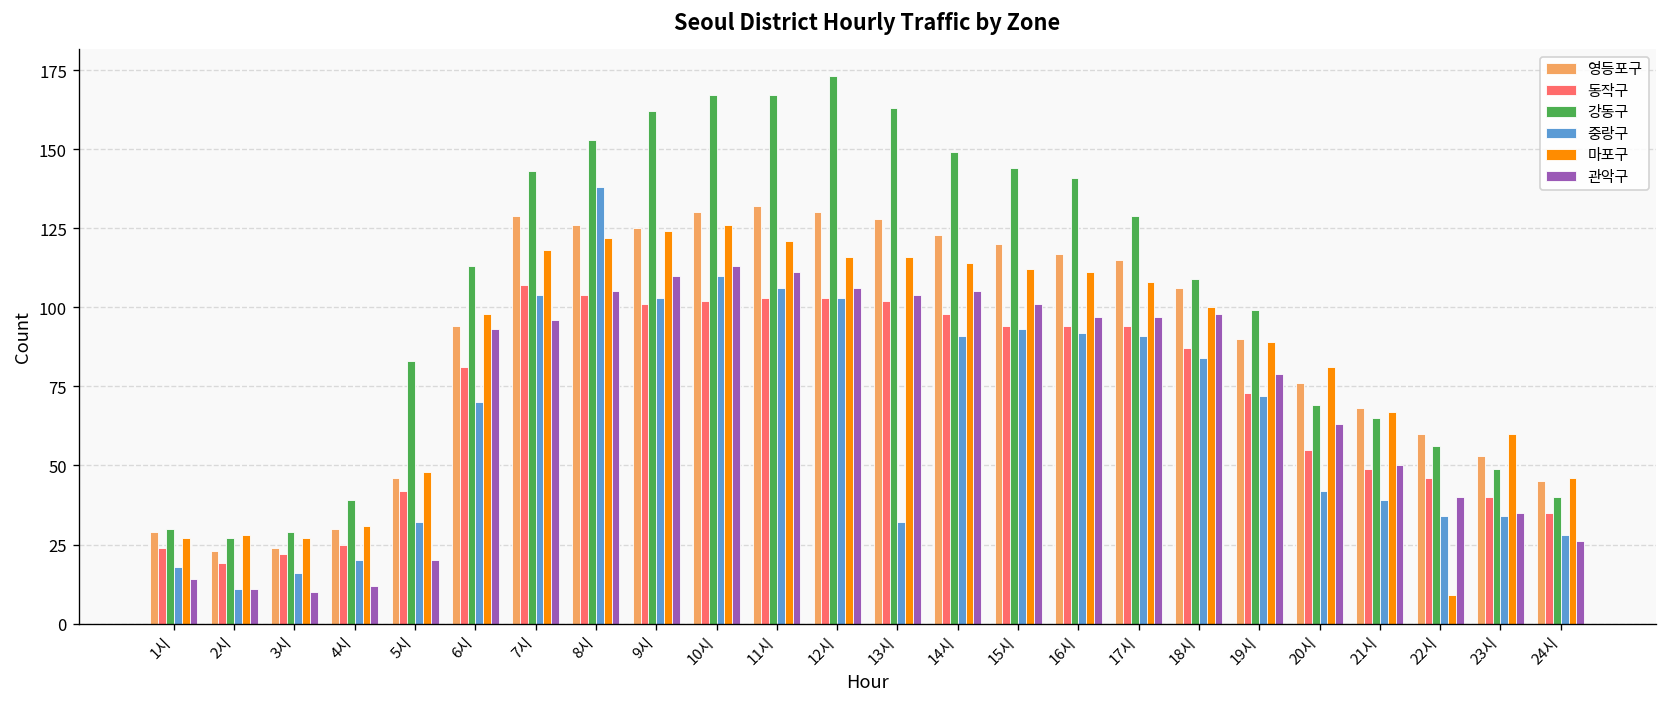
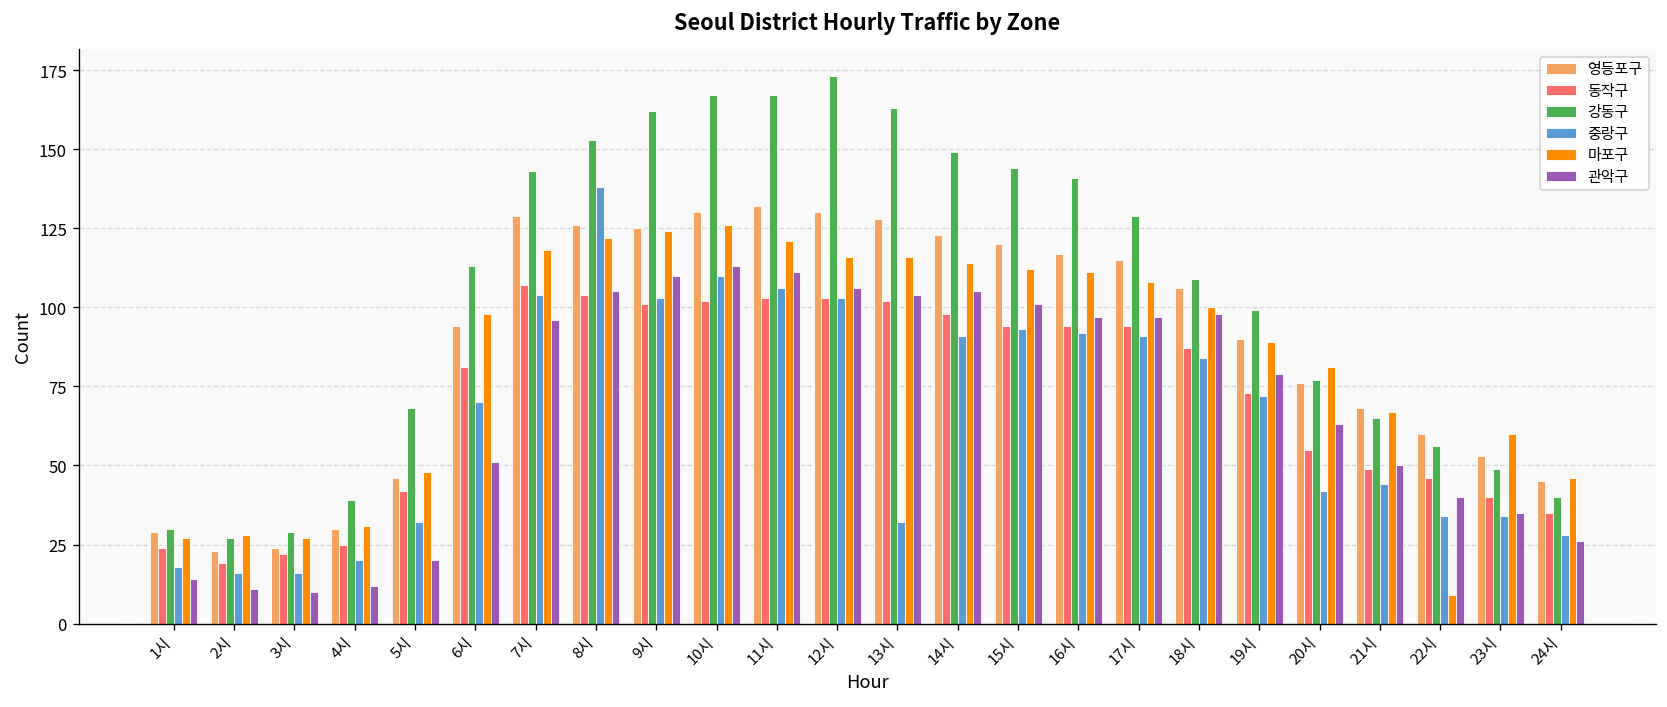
중랑구, 2시: 11 -> 16
강동구, 5시: 83 -> 68
관악구, 6시: 93 -> 51
강동구, 20시: 69 -> 77
중랑구, 21시: 39 -> 44
